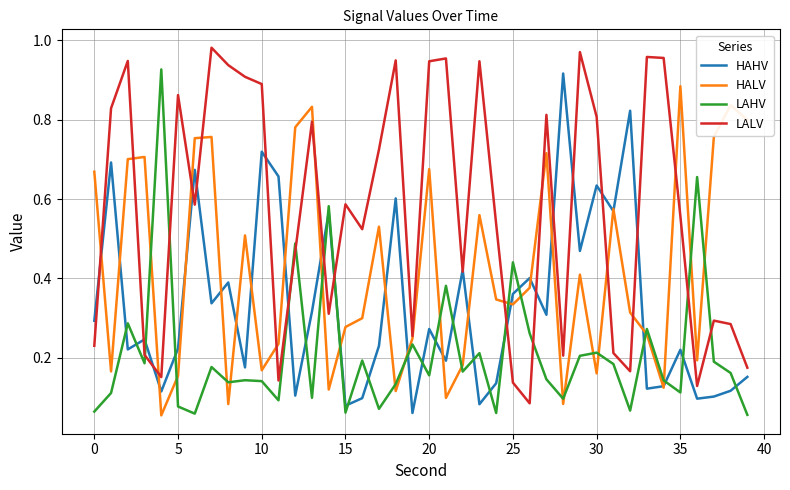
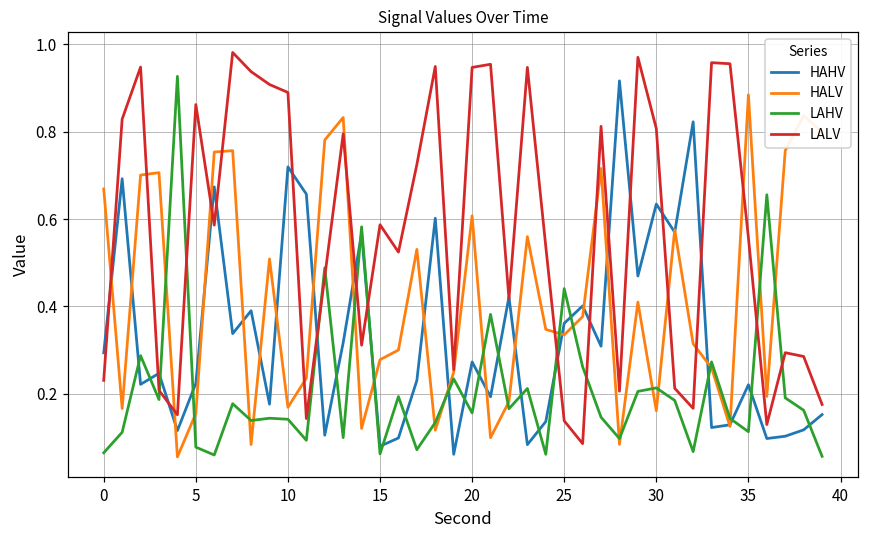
HALV, 20: 0.68 -> 0.61
